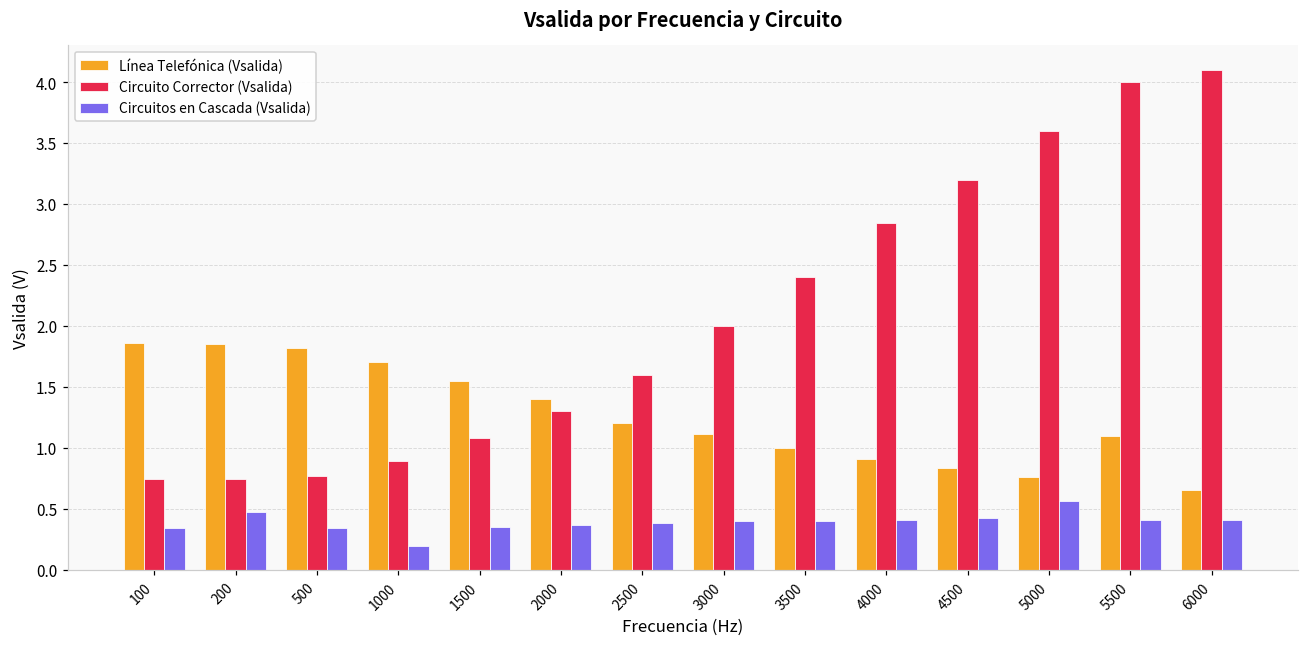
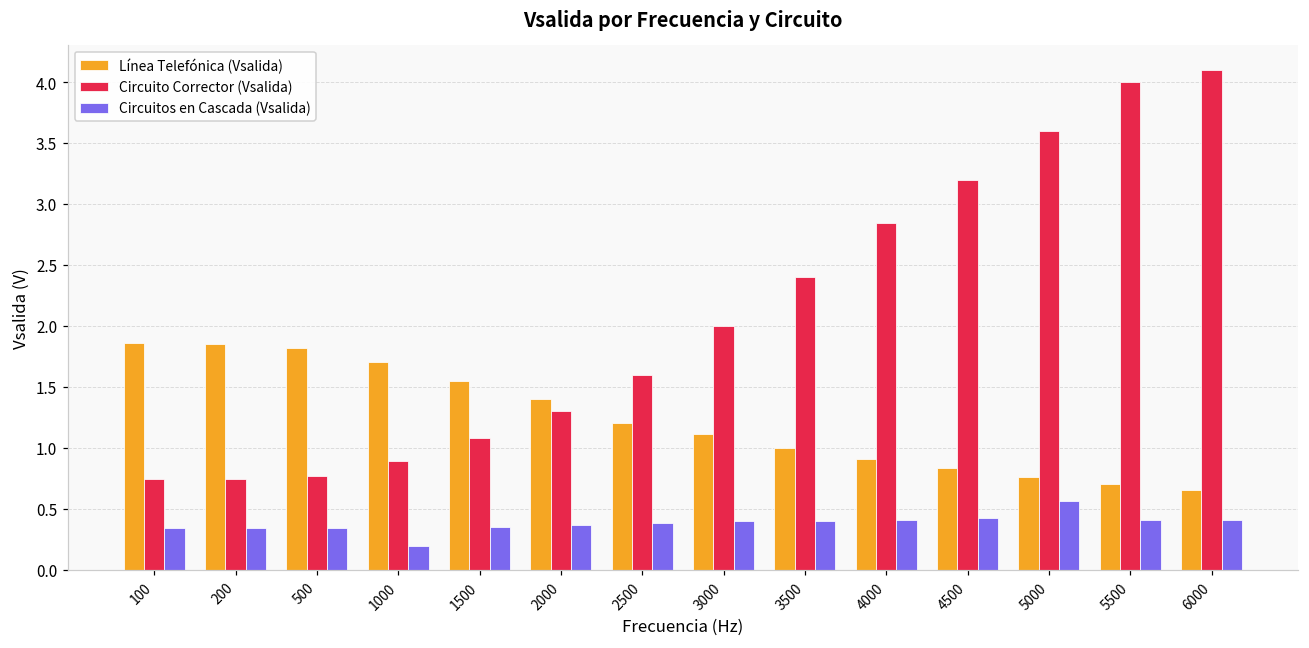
Circuitos en Cascada (Vsalida), 200: 0.47 -> 0.34
Línea Telefónica (Vsalida), 5500: 1.1 -> 0.7
